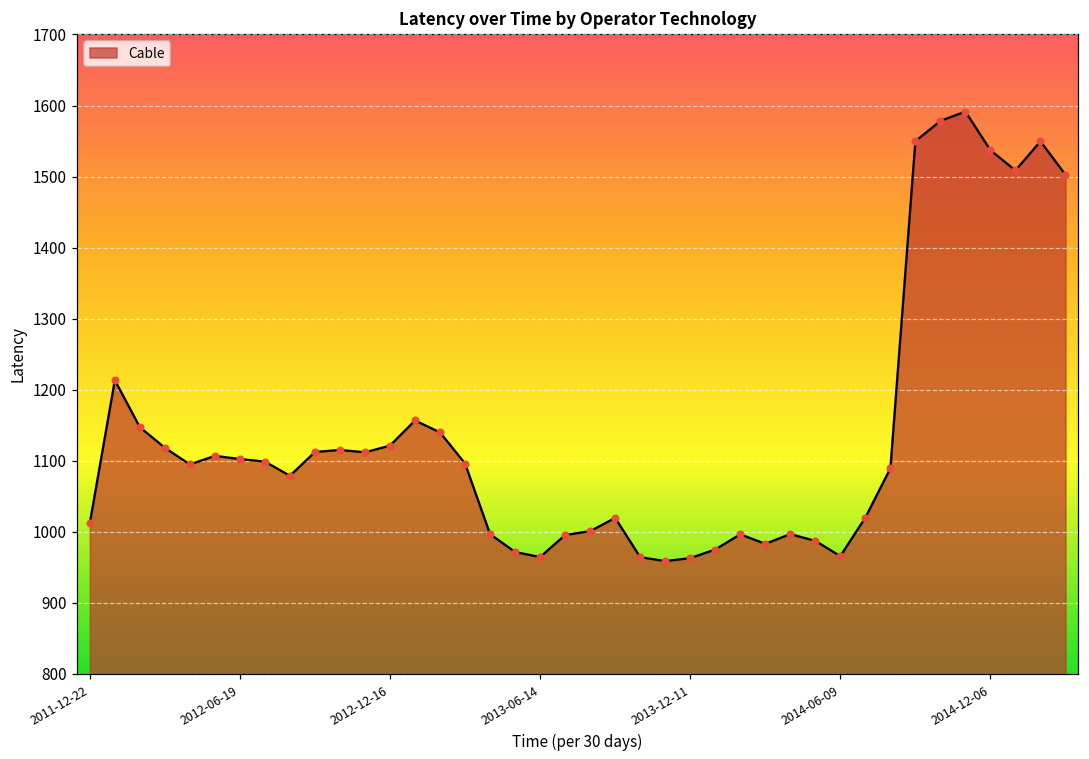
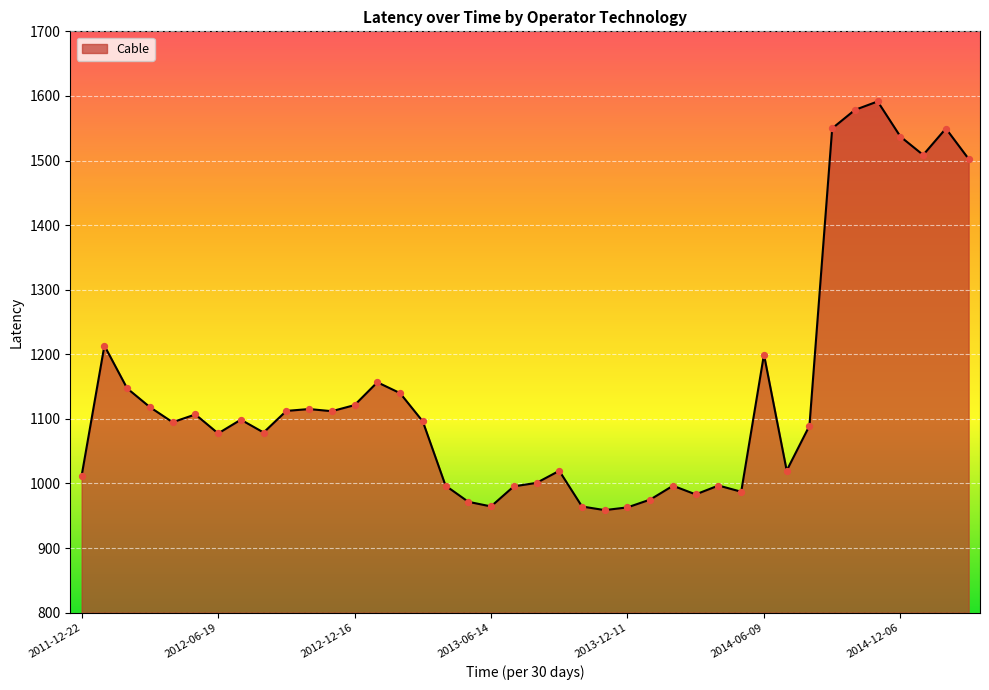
2012-06-19: 1100 -> 1080
2014-06-09: 970 -> 1200
